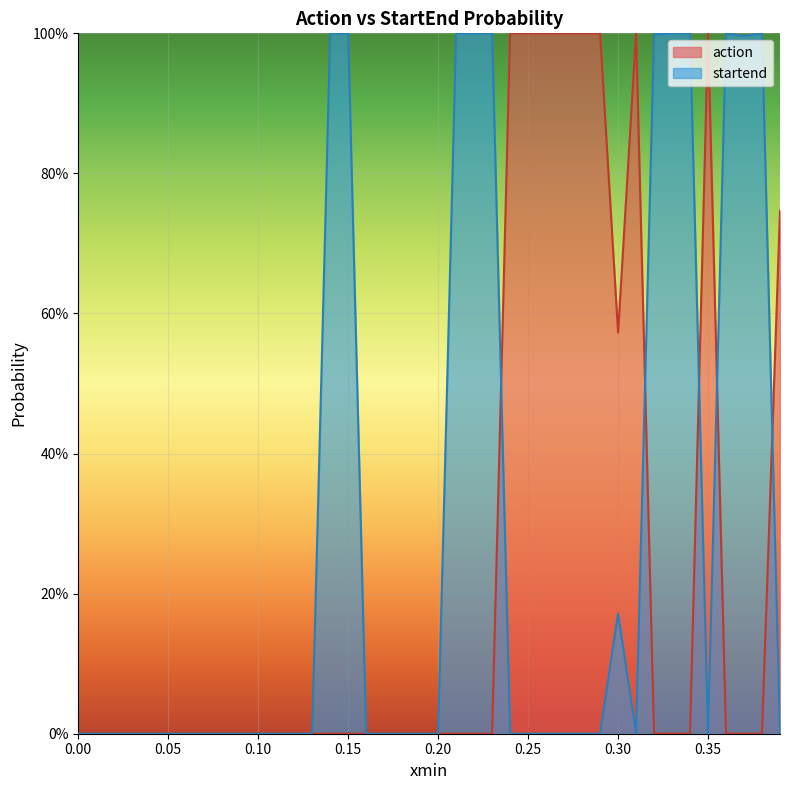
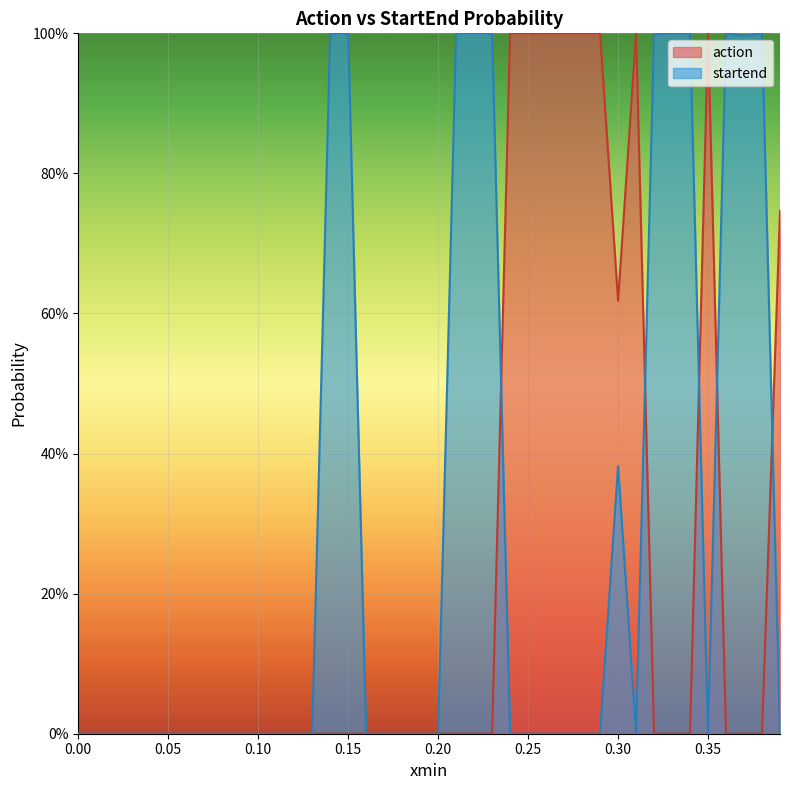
action, 0.30: 57% -> 62%
startend, 0.30: 17% -> 38%
